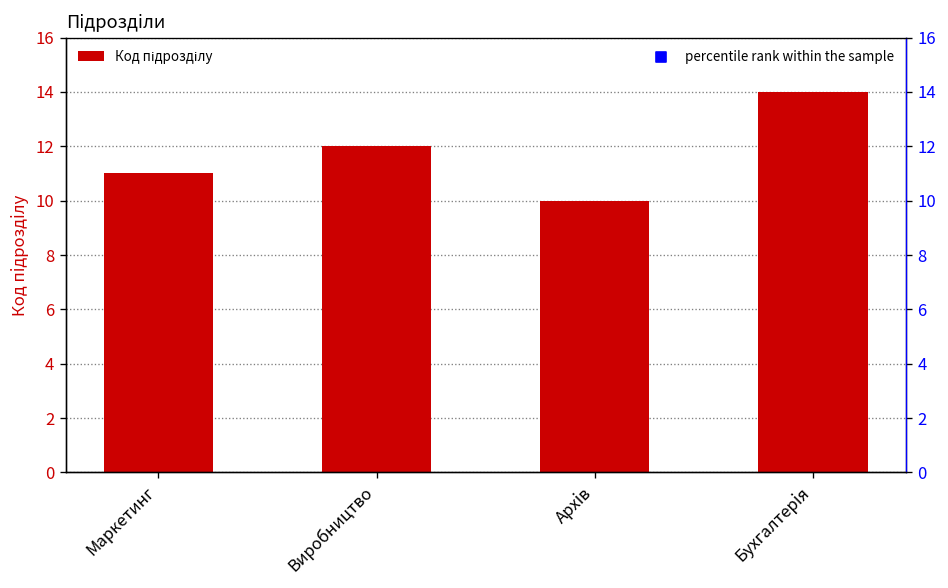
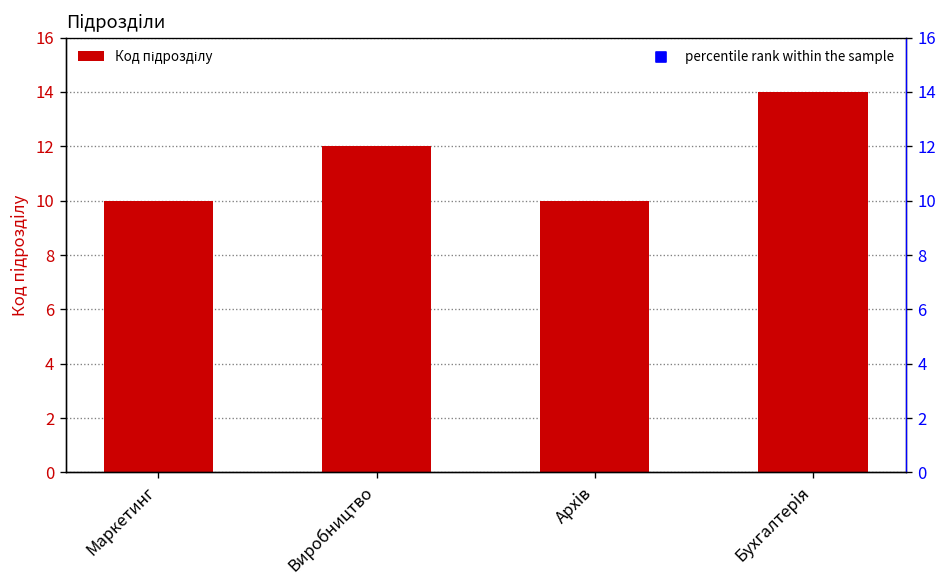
Код підрозділу, Маркетинг: 11 -> 10
